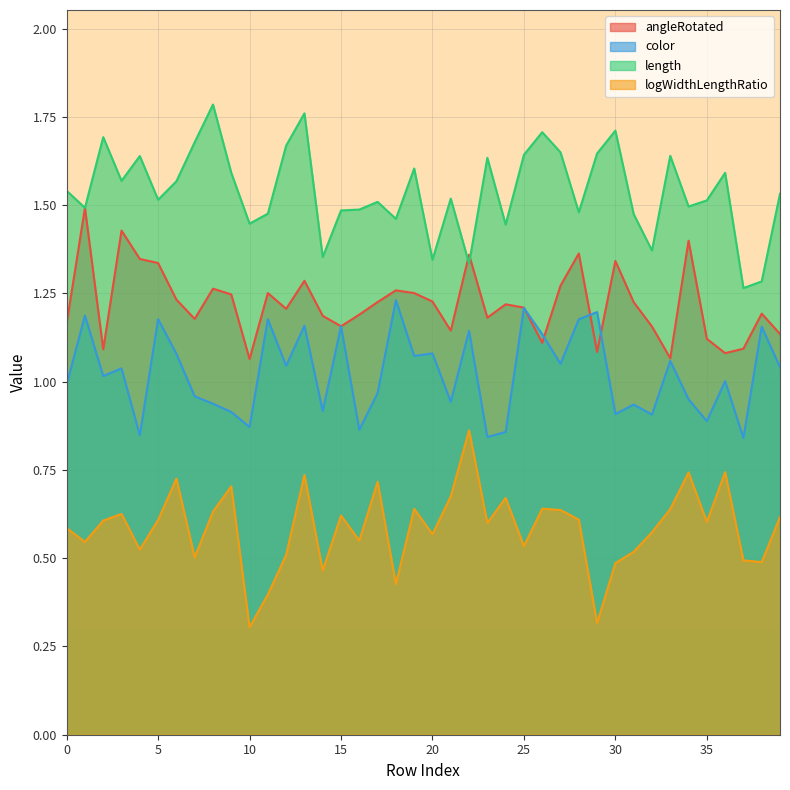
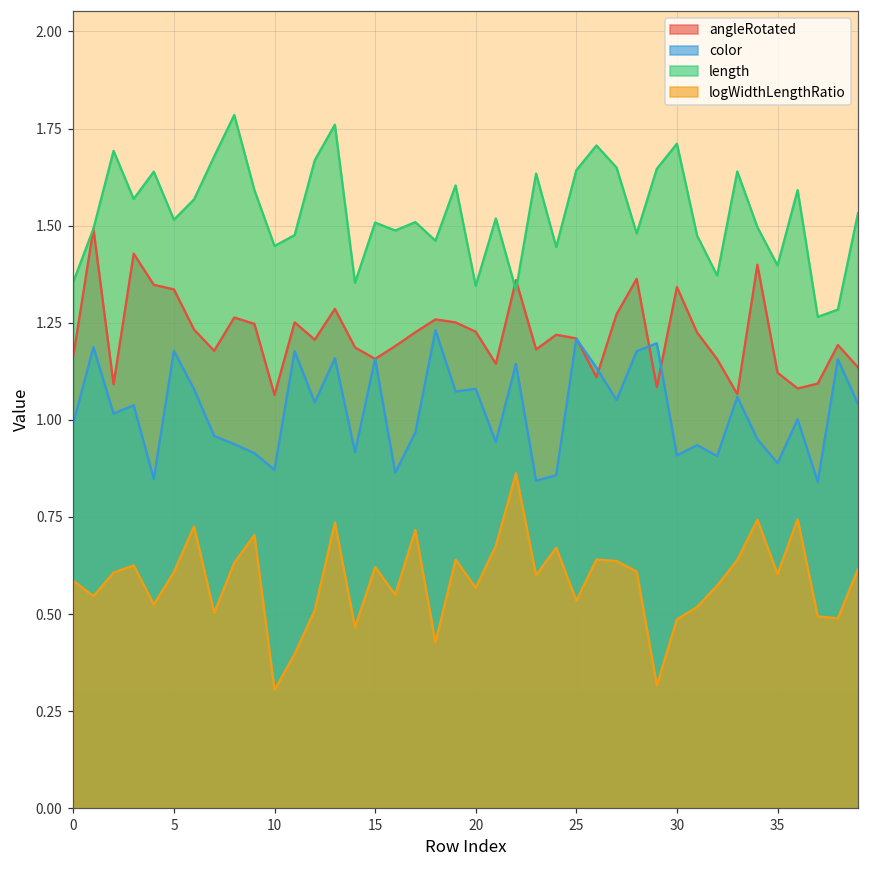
length, 0: 1.54 -> 1.36
length, 15: 1.49 -> 1.51
length, 35: 1.51 -> 1.40
